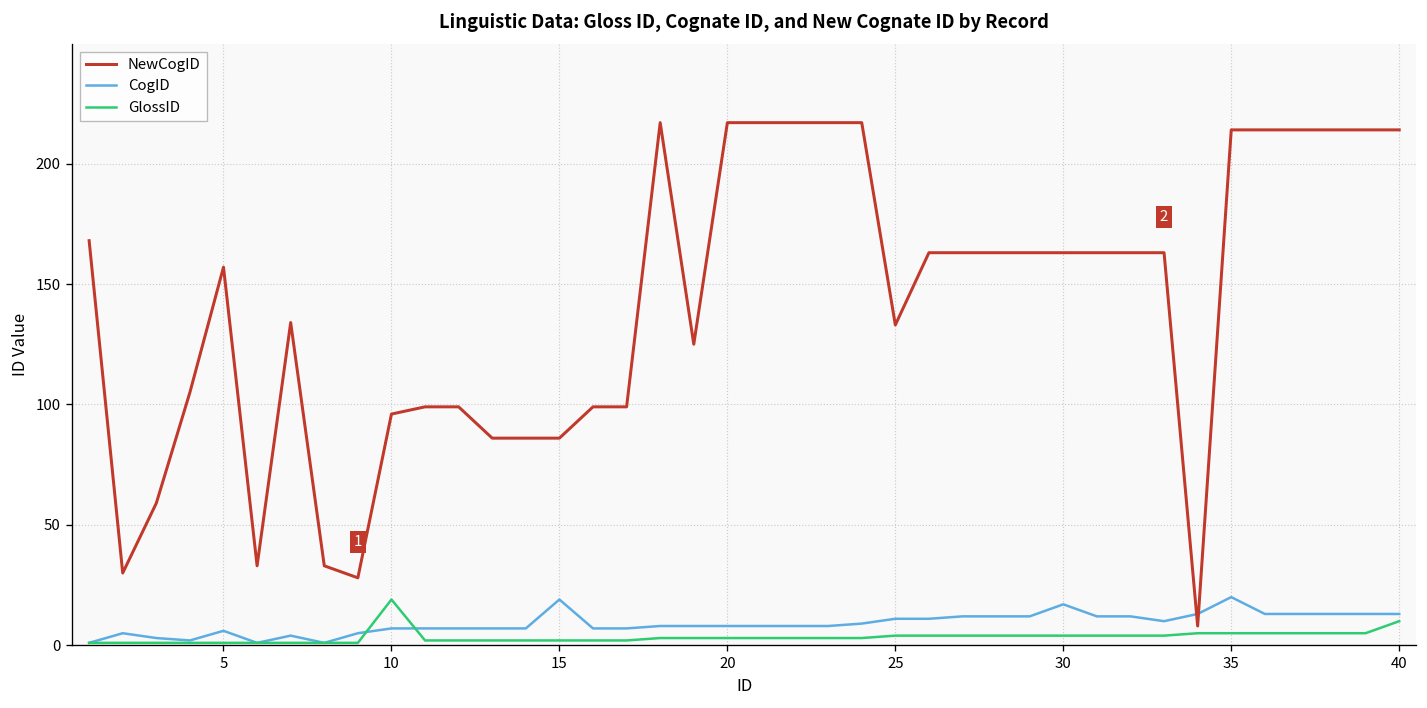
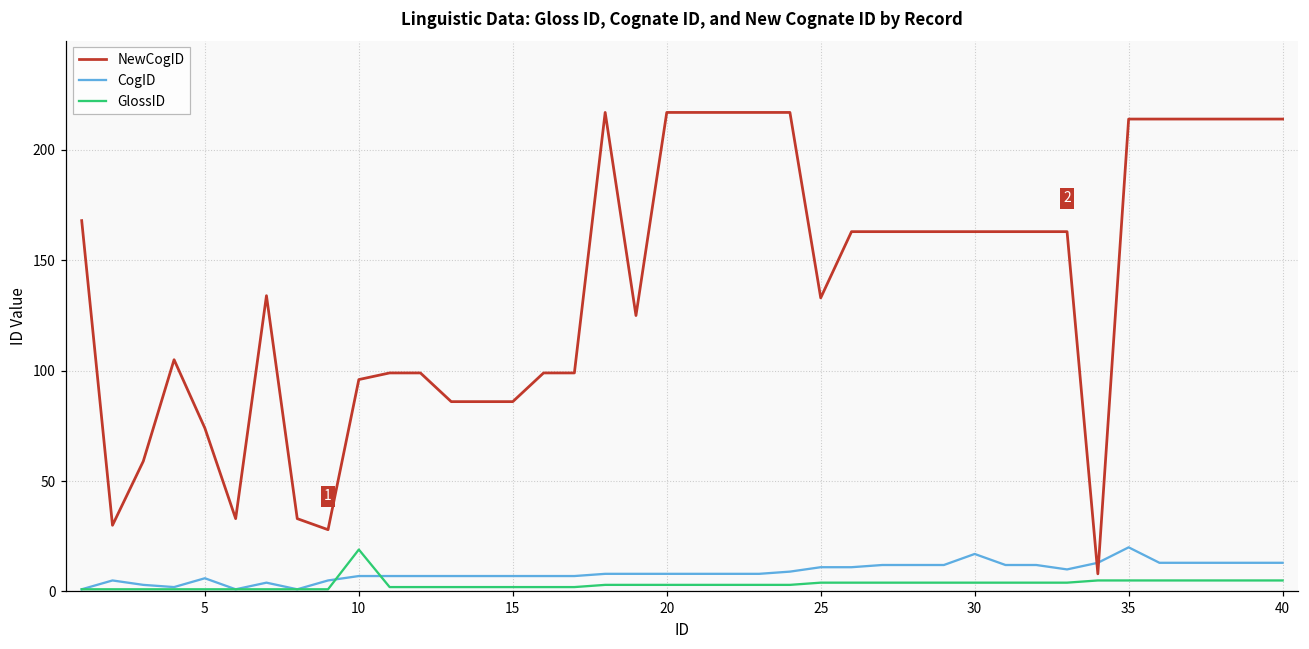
NewCogID, 5: 157 -> 74
CogID, 15: 19 -> 7
GlossID, 40: 10 -> 5
